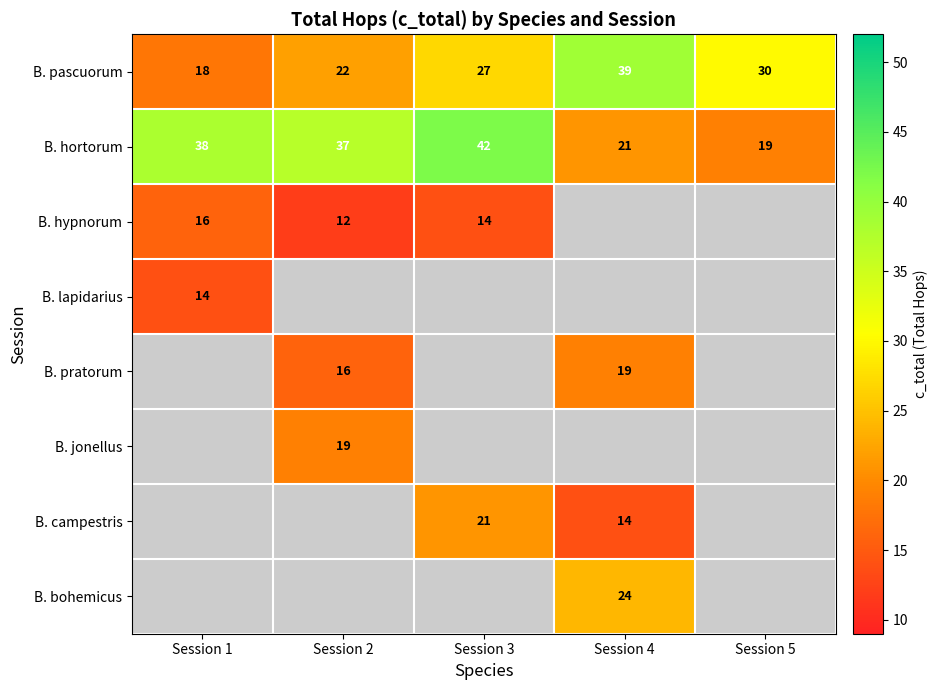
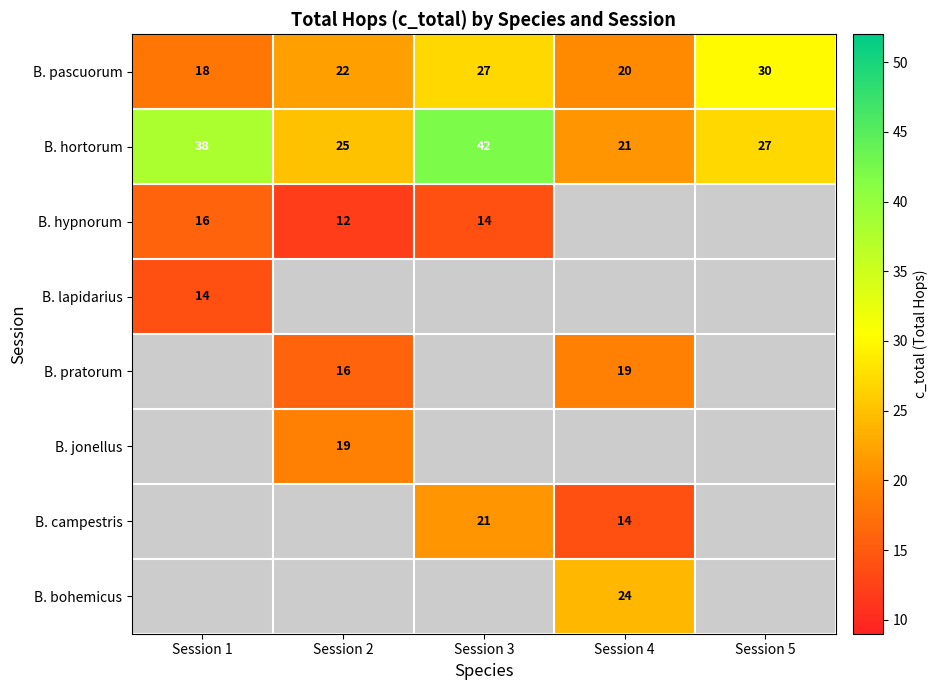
B. pascuorum, Session 4: 39 -> 20
B. hortorum, Session 2: 37 -> 25
B. hortorum, Session 5: 19 -> 27
